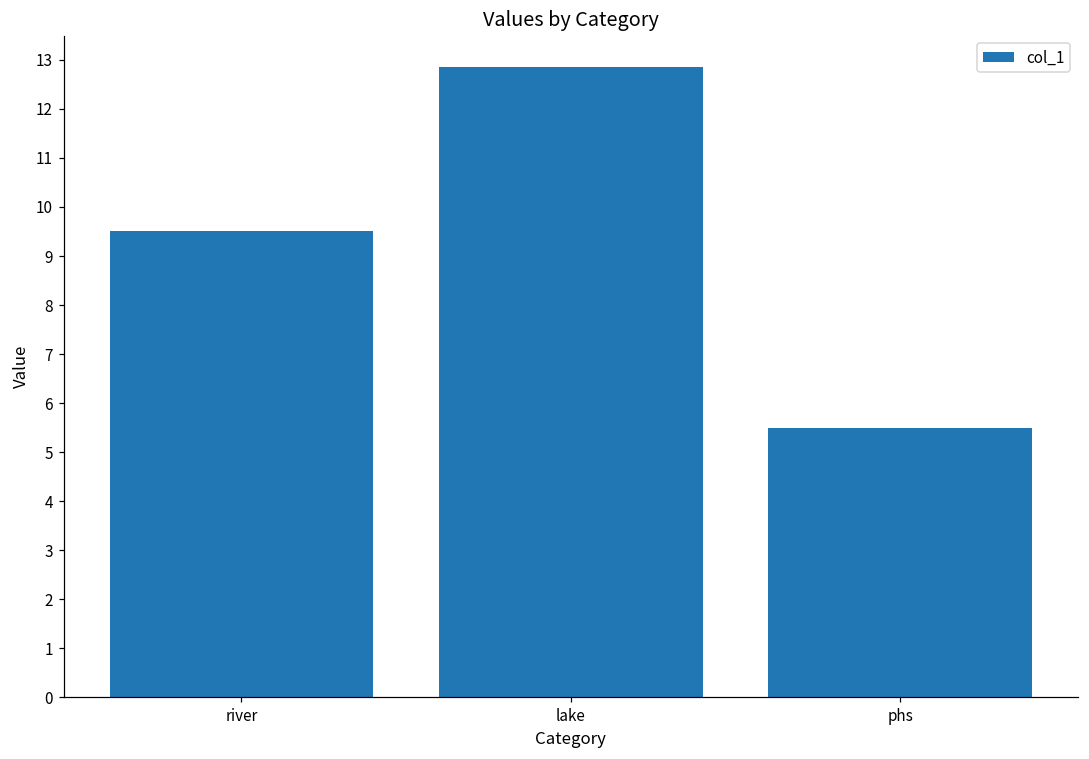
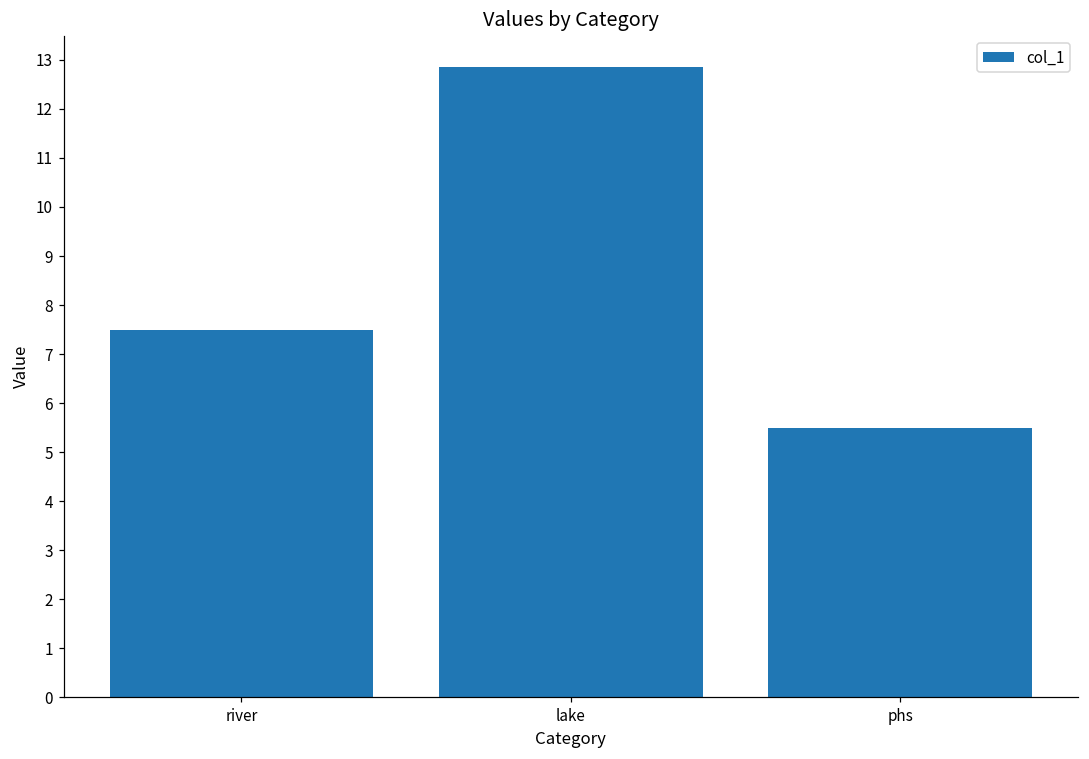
river: 9.5 -> 7.5
